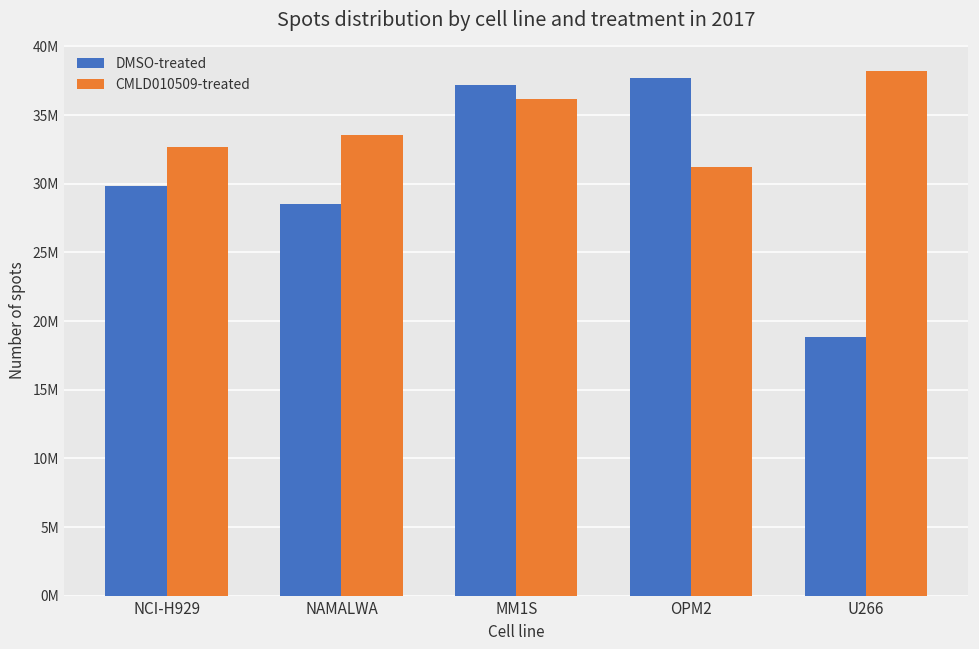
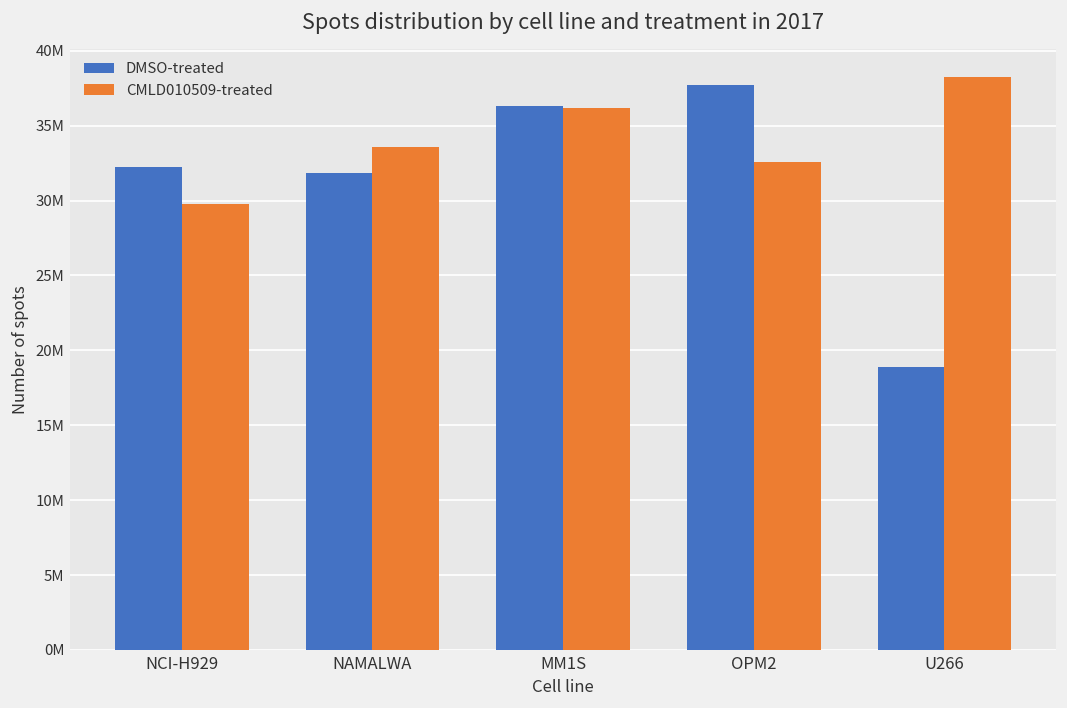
DMSO-treated, NCI-H929: 29800000 -> 32200000
CMLD010509-treated, NCI-H929: 32700000 -> 29800000
DMSO-treated, NAMALWA: 28600000 -> 31800000
DMSO-treated, MM1S: 37200000 -> 36300000
CMLD010509-treated, OPM2: 31200000 -> 32600000
